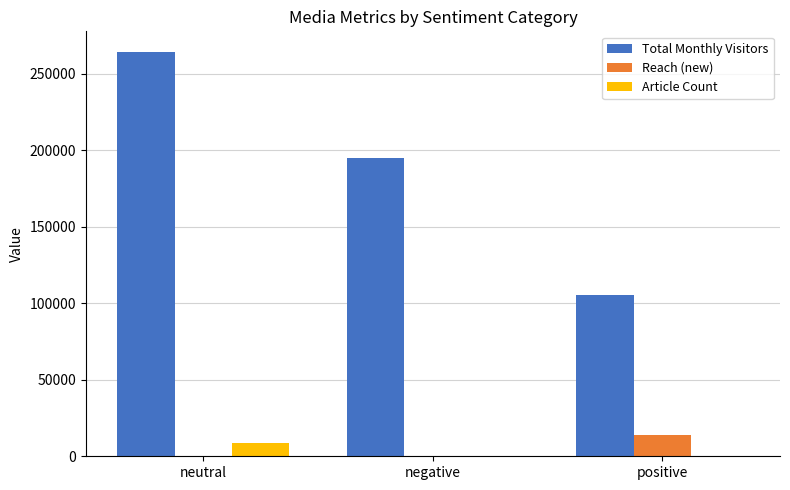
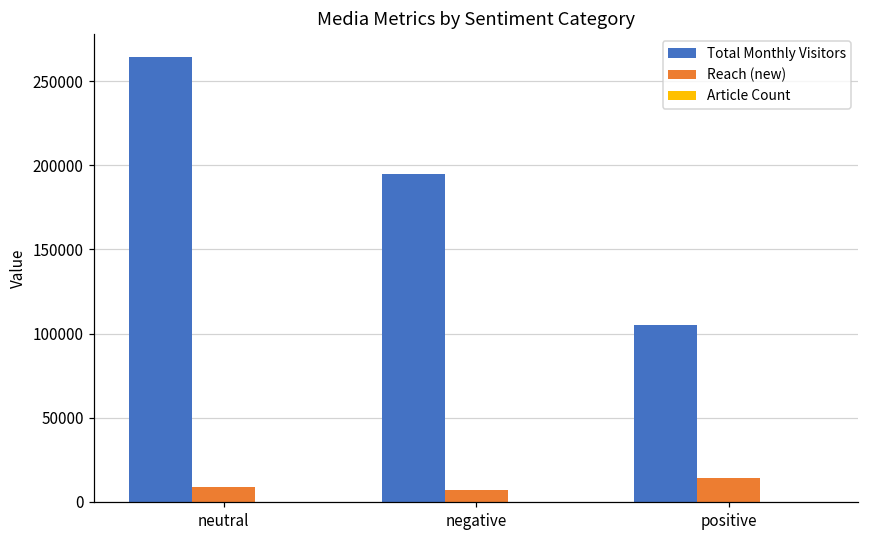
Reach (new), neutral: 0 -> 9000
Article Count, neutral: 9000 -> 0
Reach (new), negative: 0 -> 7000
